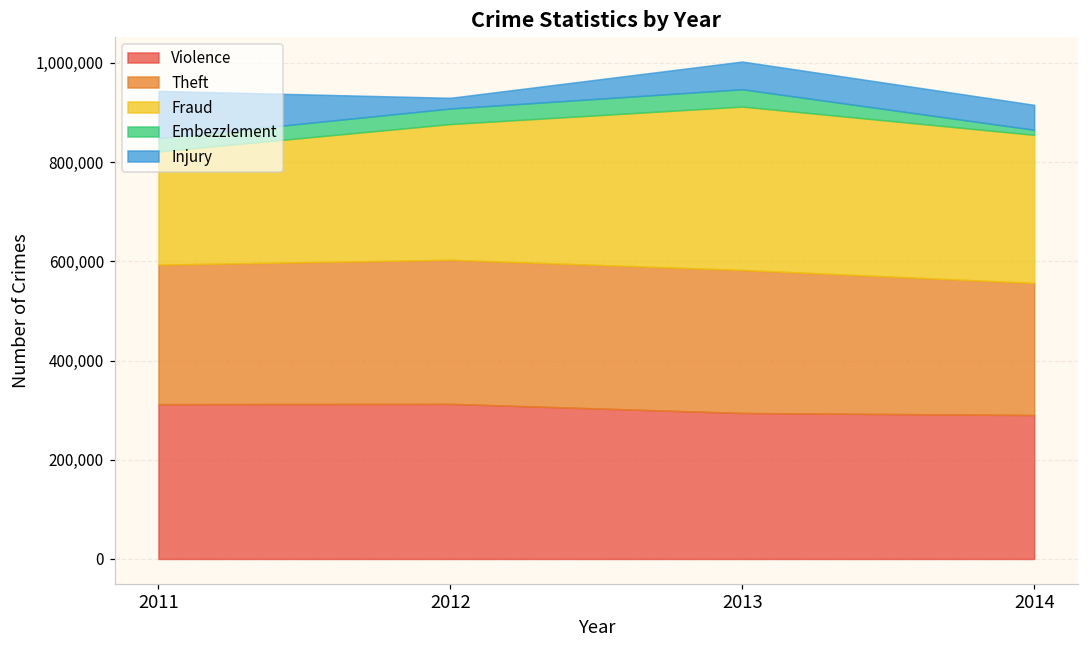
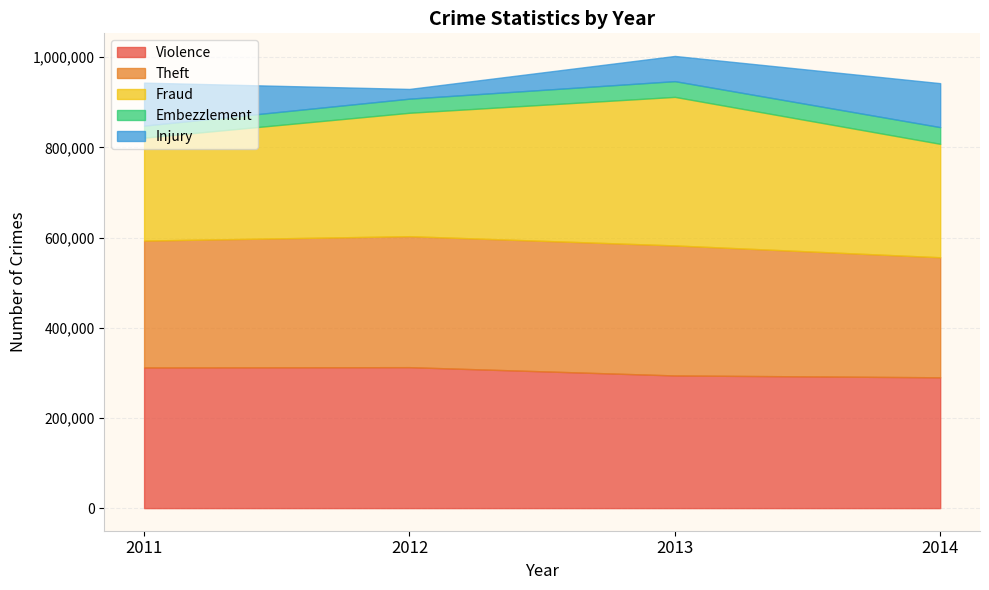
Fraud, 2014: 300,000 -> 250,000
Embezzlement, 2014: 10,000 -> 40,000
Injury, 2014: 50,000 -> 100,000
